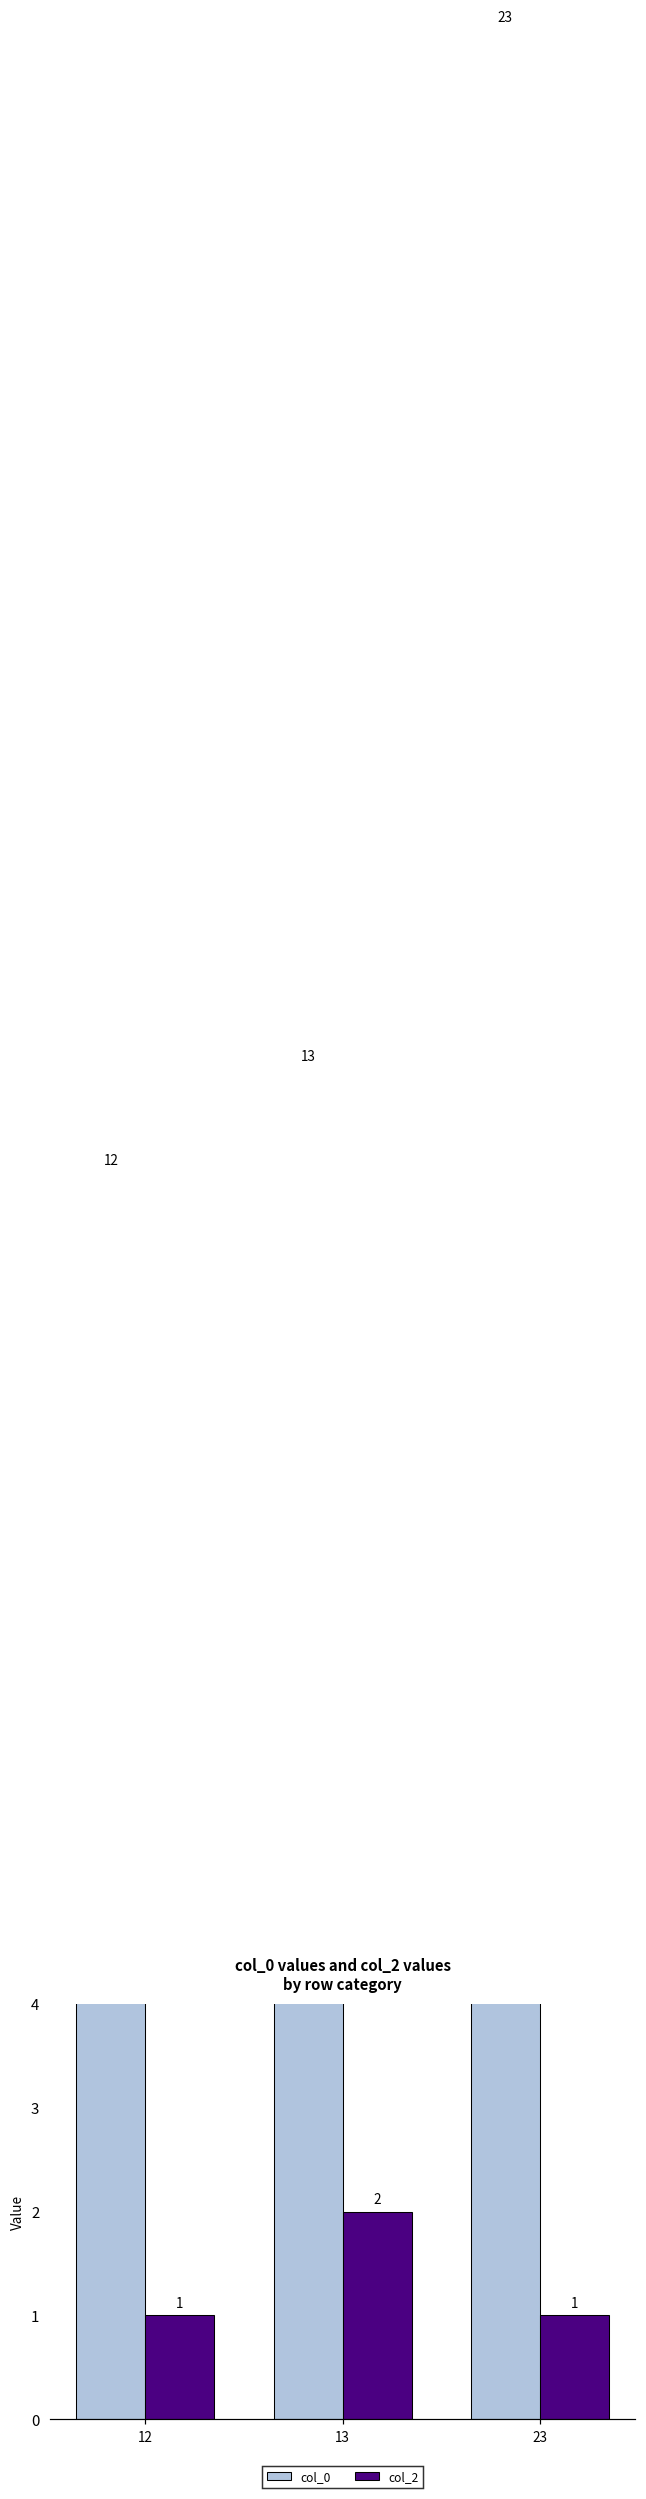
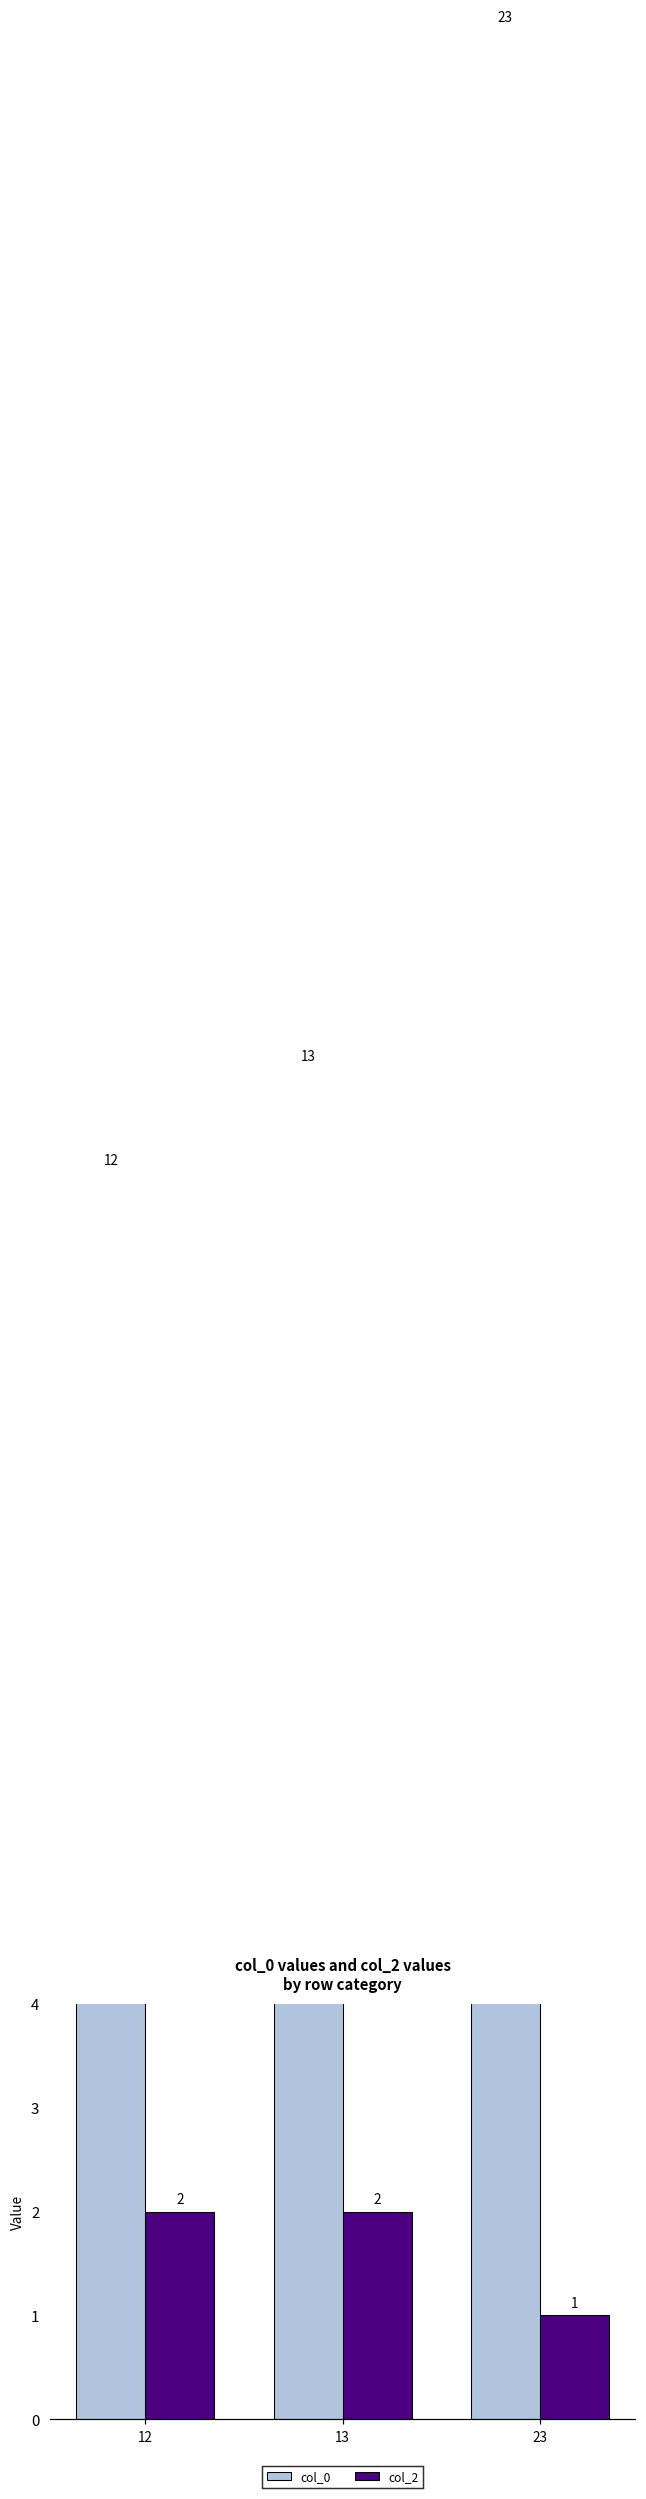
col_2, 12: 1 -> 2
